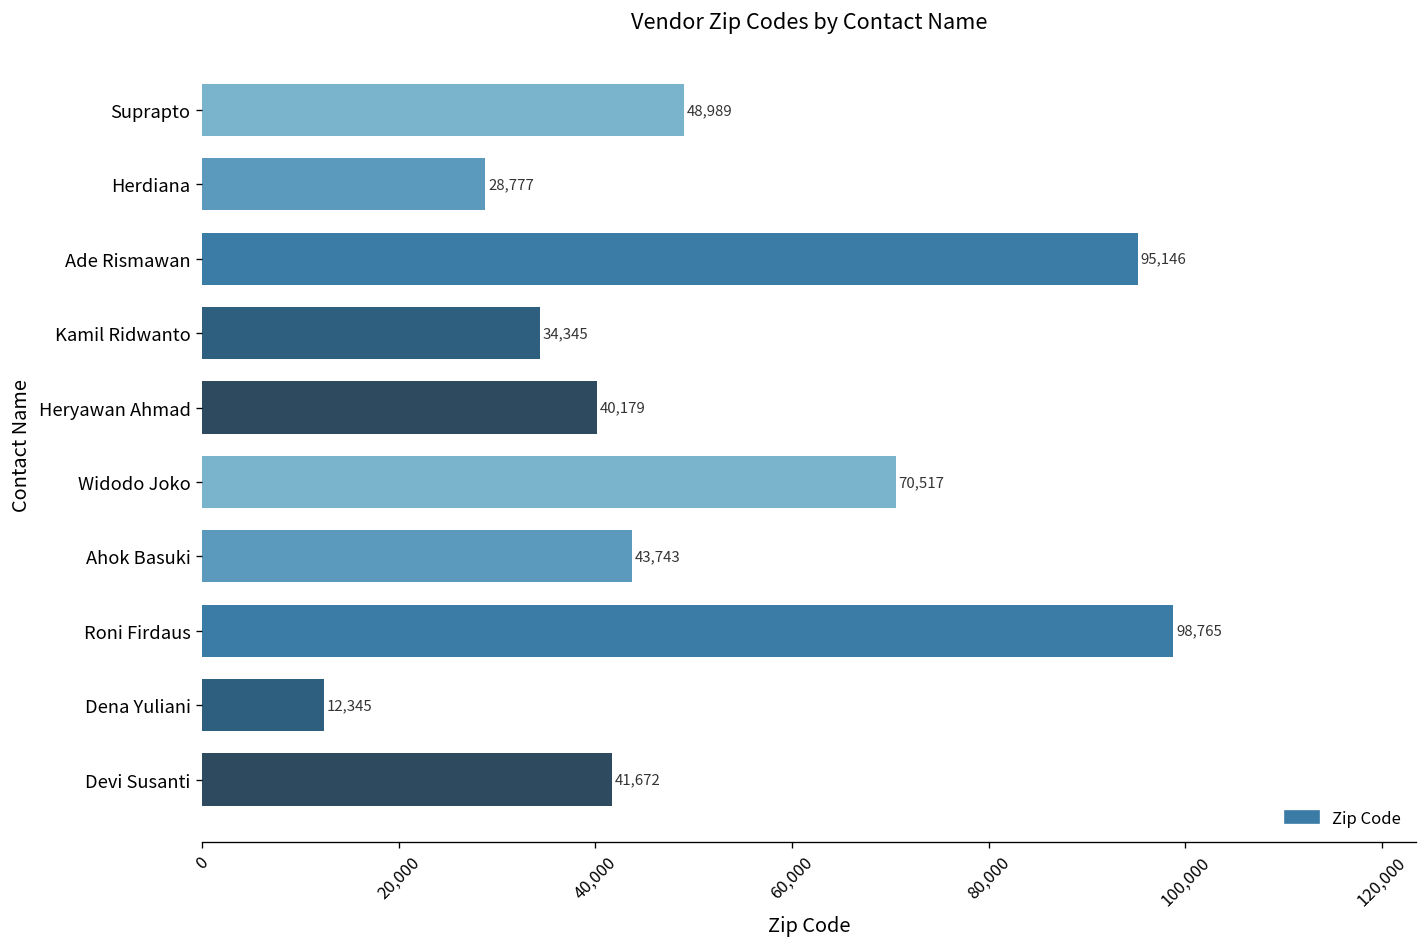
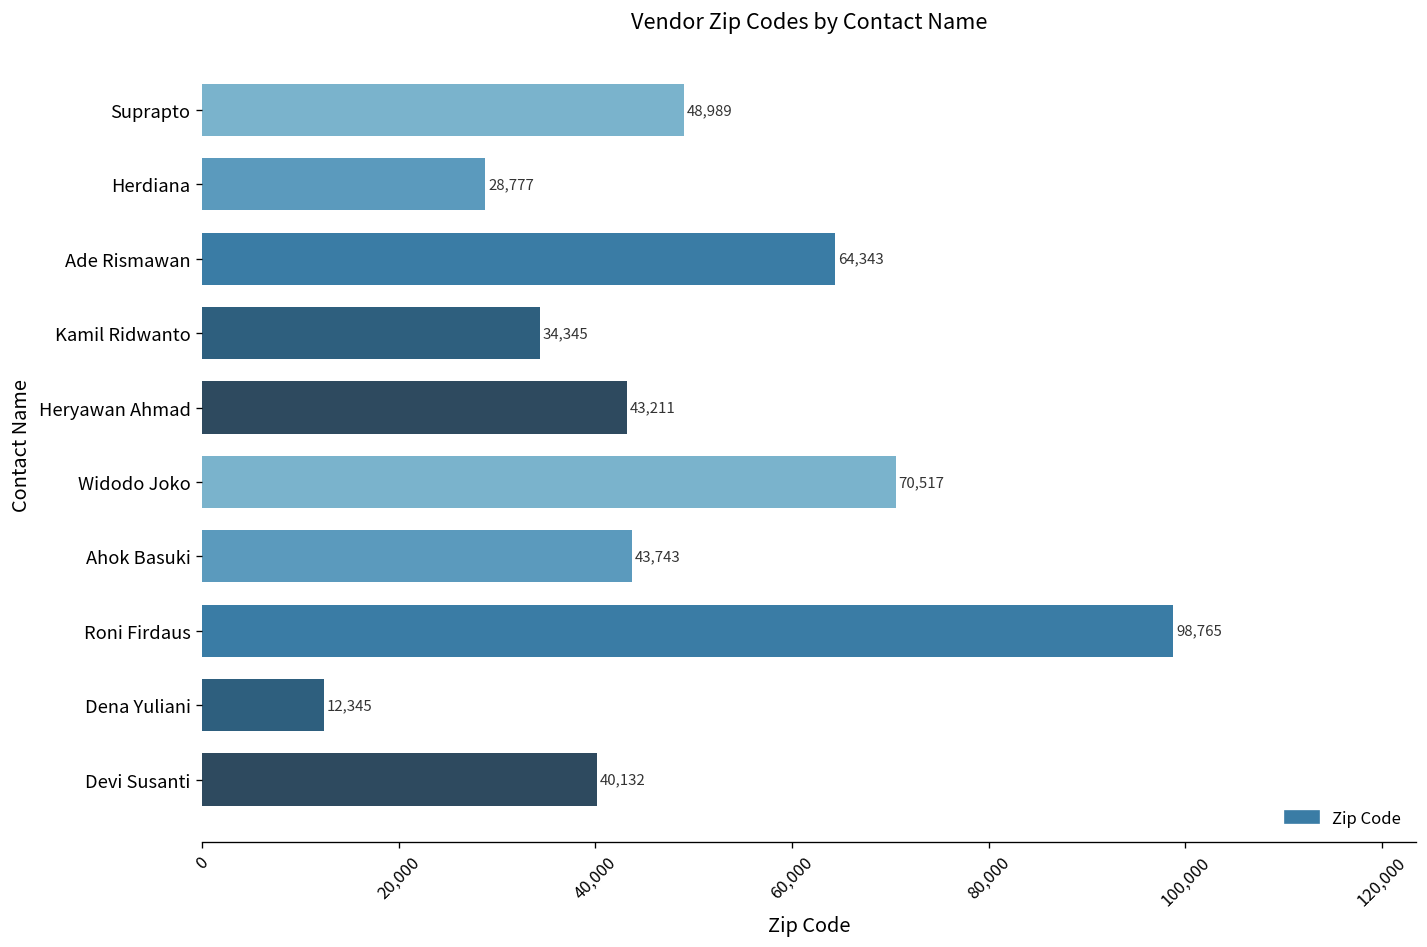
Ade Rismawan: 95,146 -> 64,343
Heryawan Ahmad: 40,179 -> 43,211
Devi Susanti: 41,672 -> 40,132
